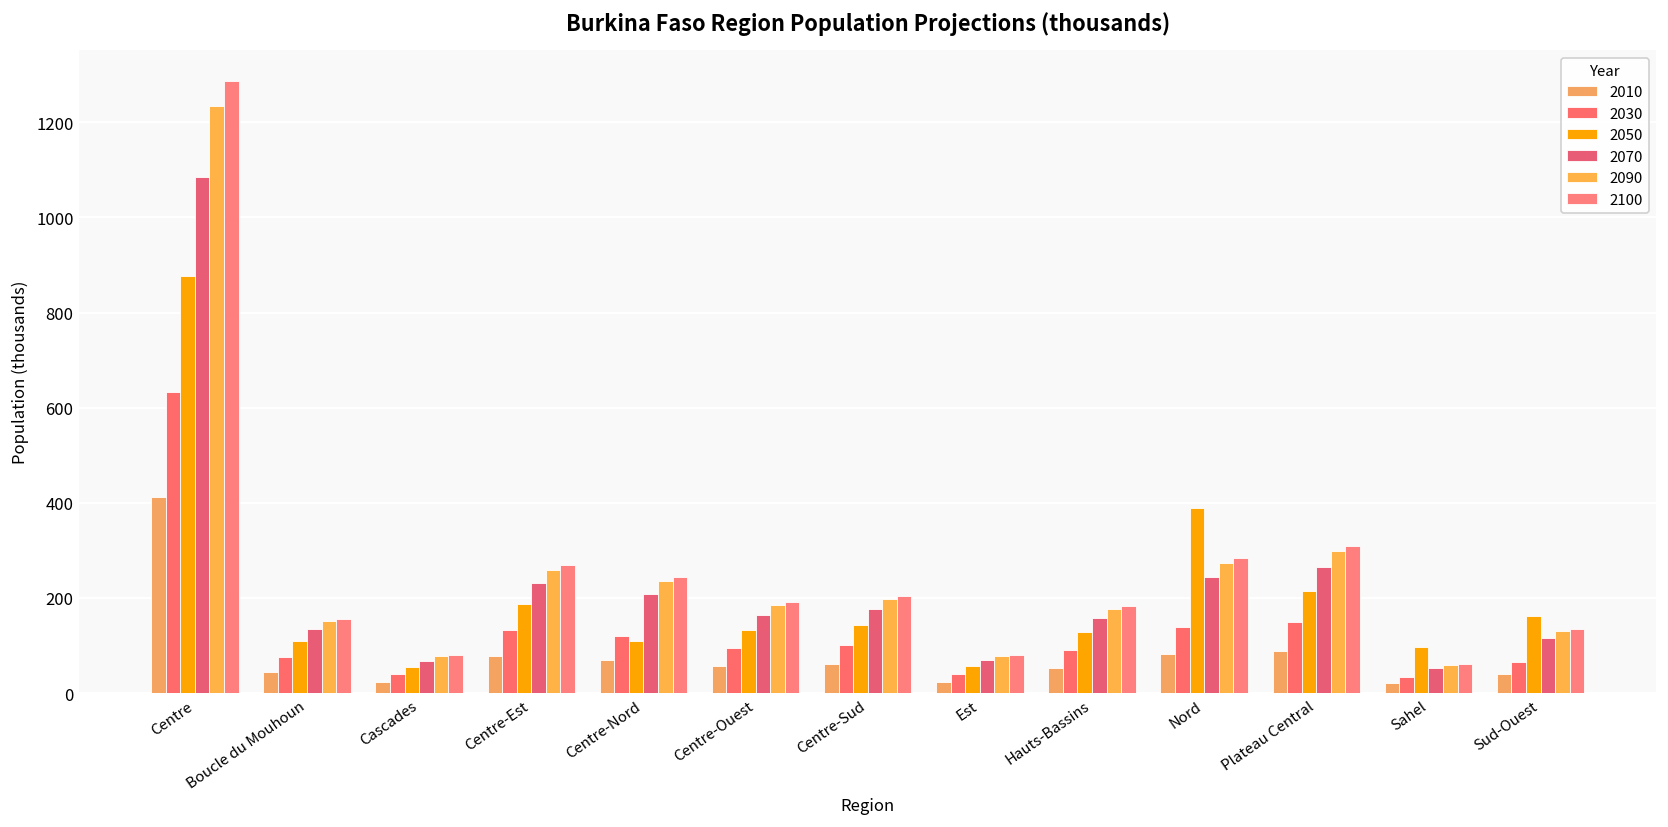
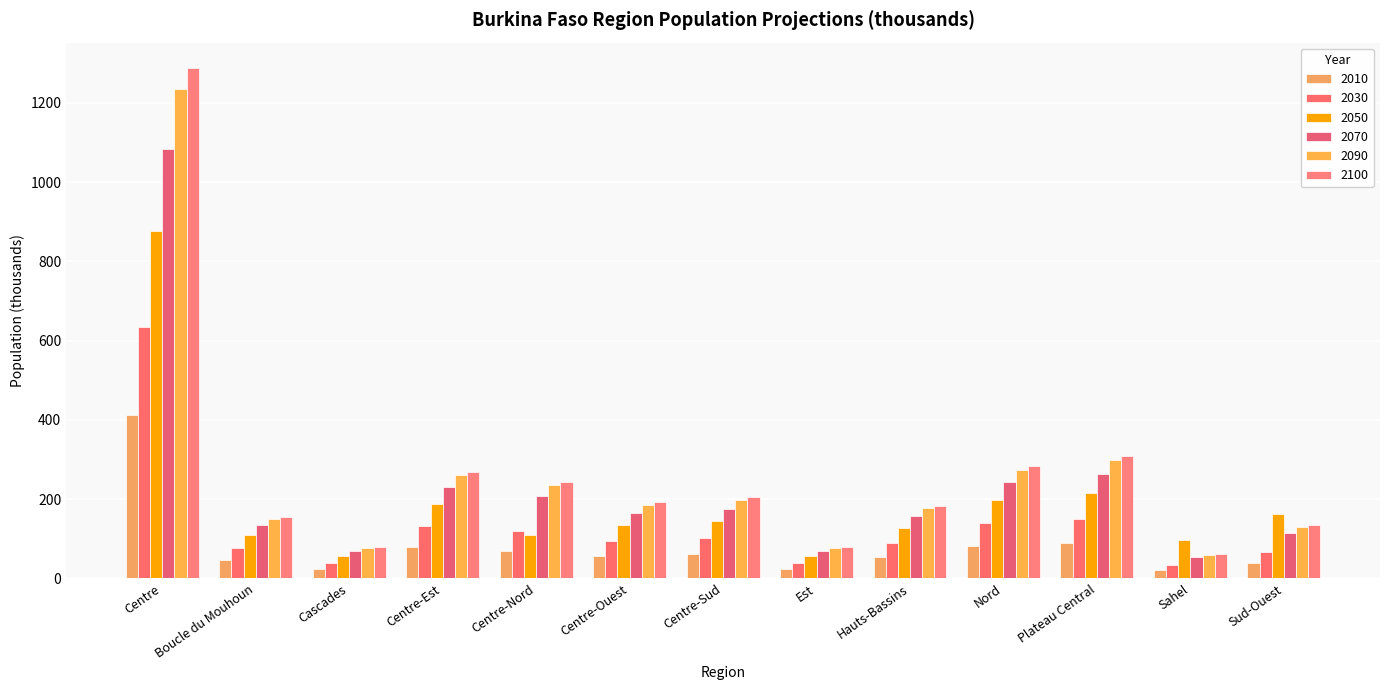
2050, Nord: 390 -> 200
